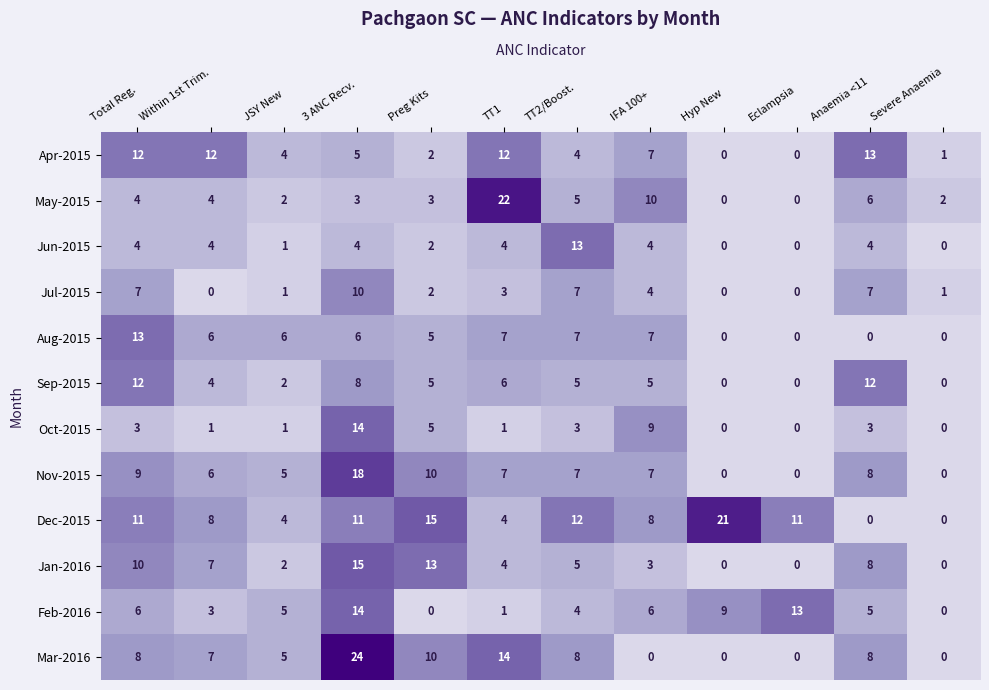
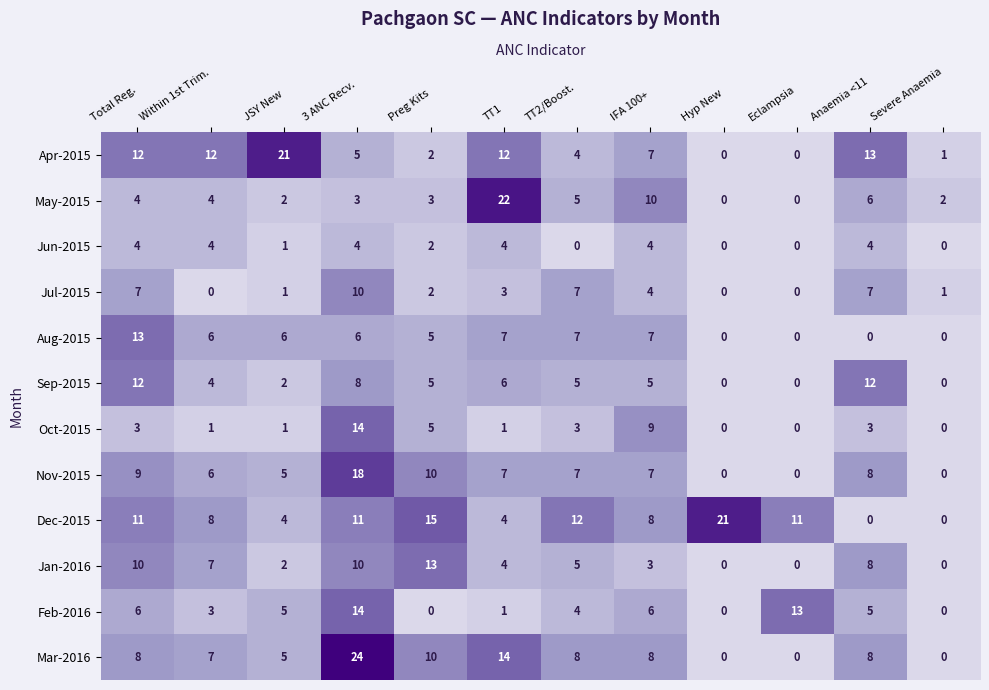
Apr-2015, JSY New: 4 -> 21
Jun-2015, TT2/Boost.: 13 -> 0
Jan-2016, 3 ANC Recv.: 15 -> 10
Feb-2016, Hyp New: 9 -> 0
Mar-2016, IFA 100+: 0 -> 8
